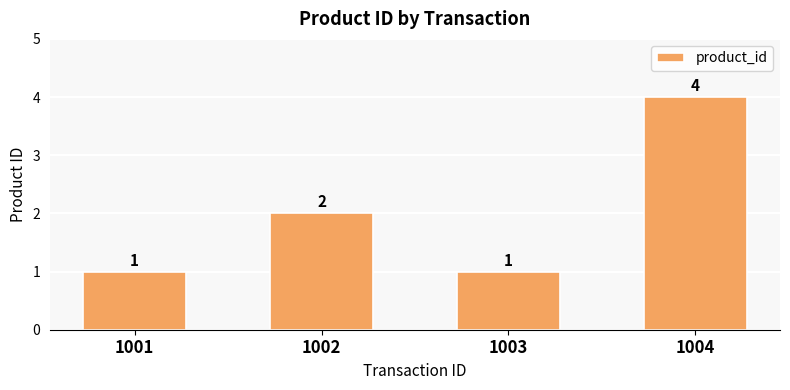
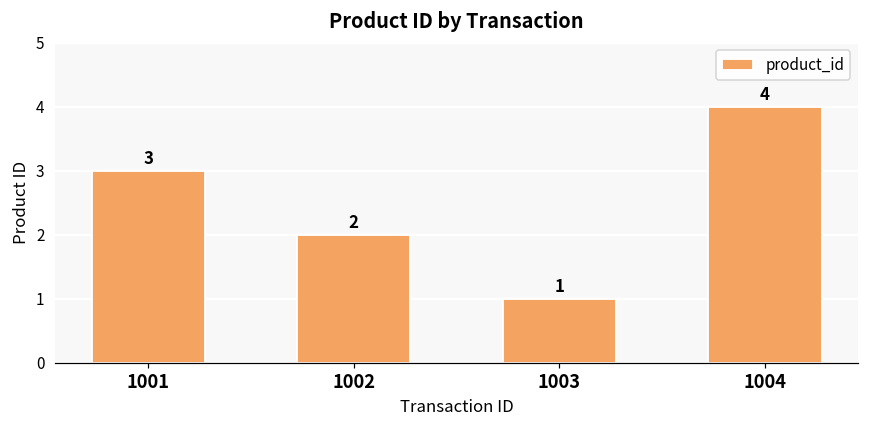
1001: 1 -> 3
